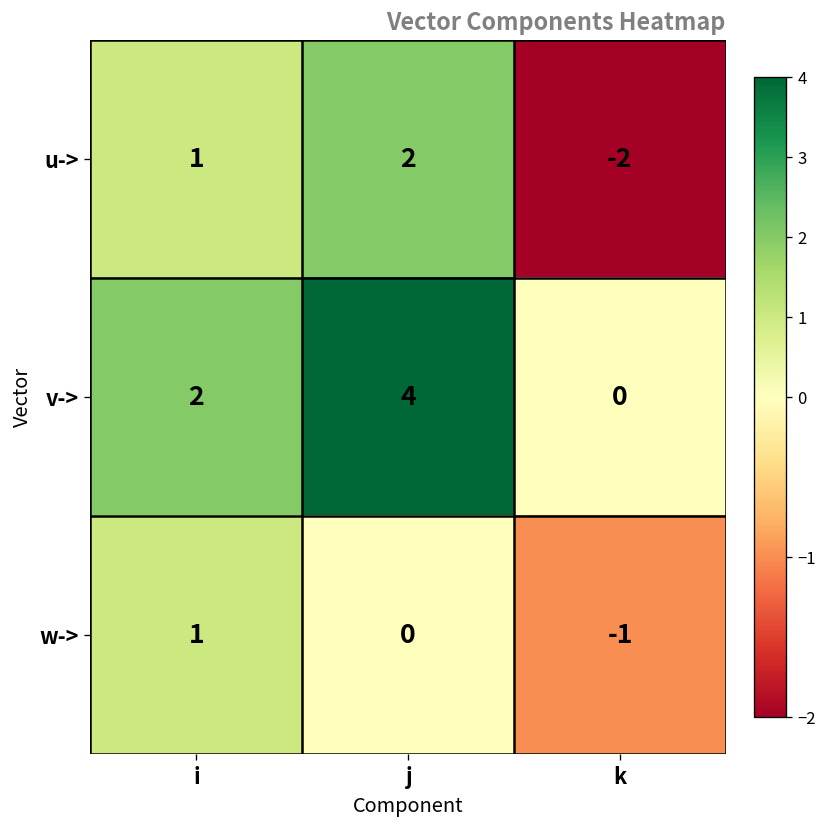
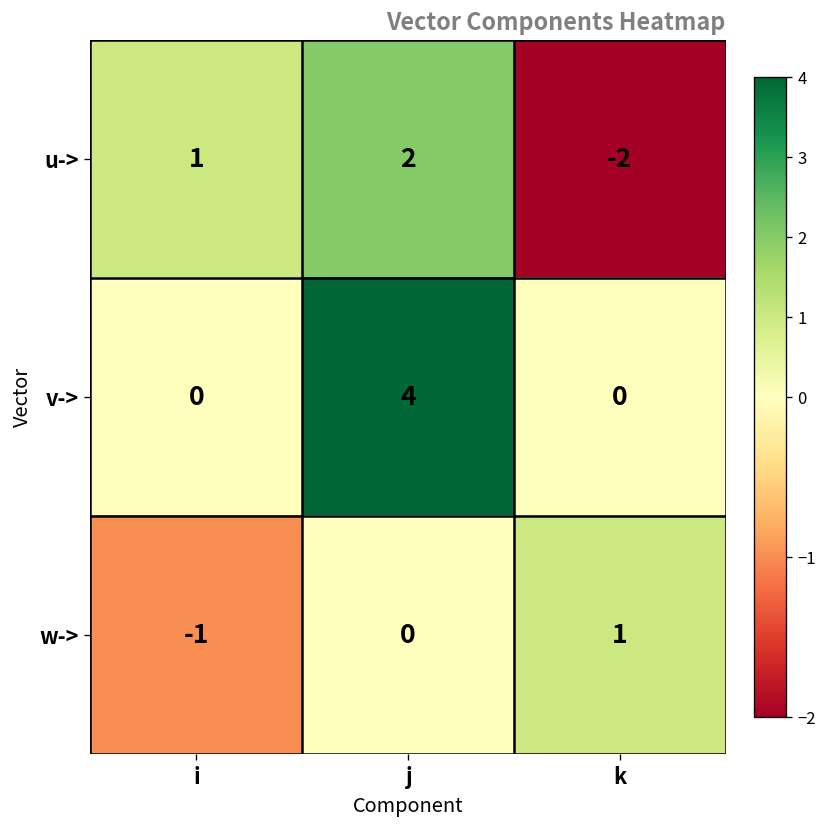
v->, i: 2 -> 0
w->, i: 1 -> -1
w->, k: -1 -> 1
